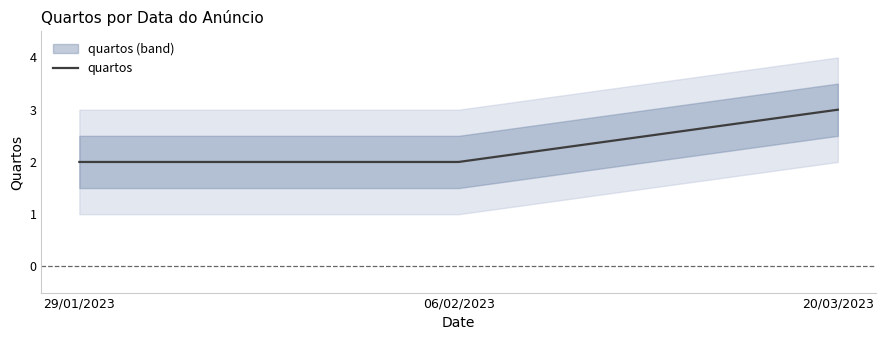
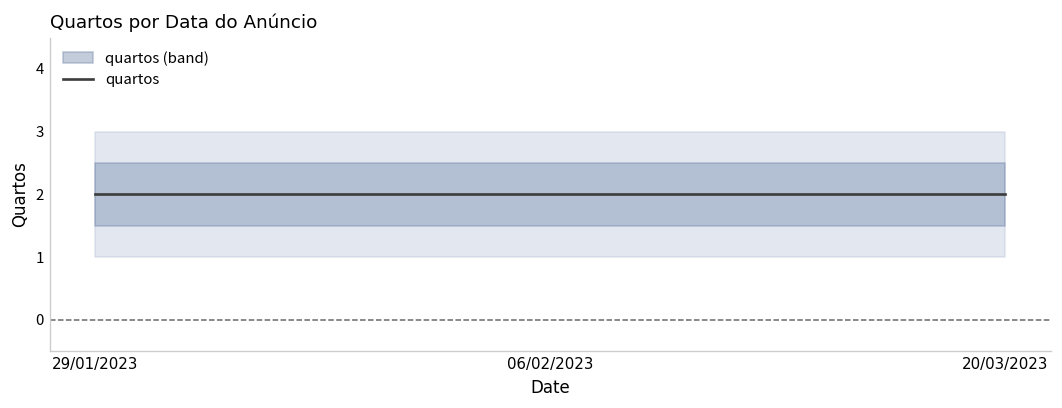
quartos, 20/03/2023: 3 -> 2
